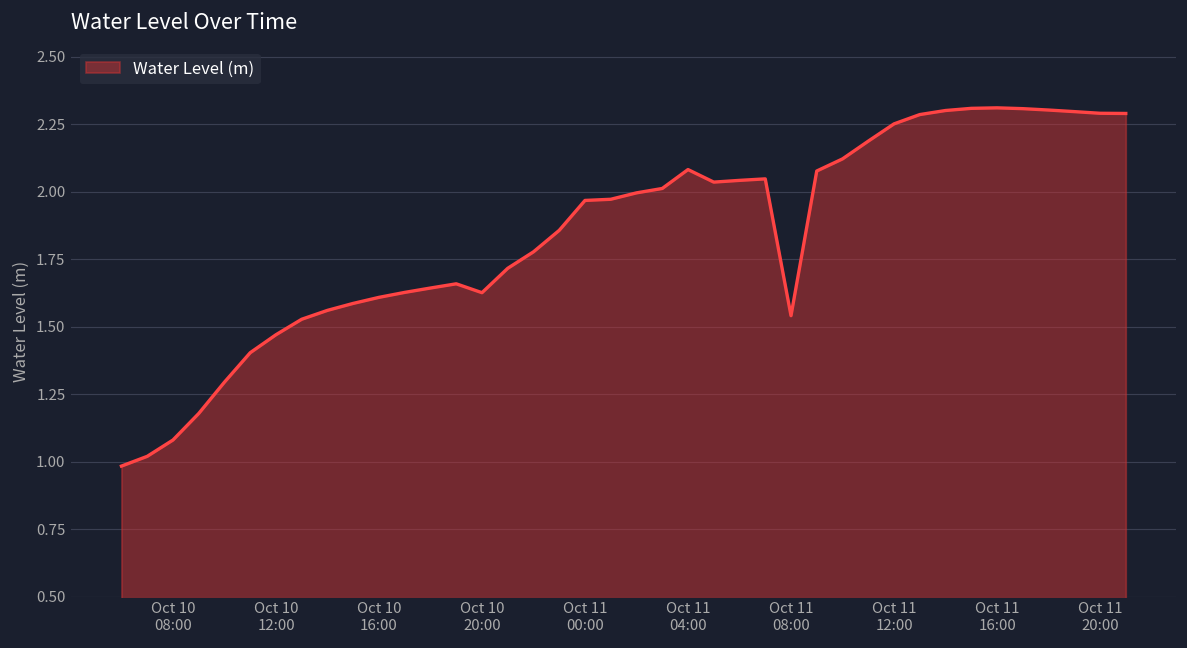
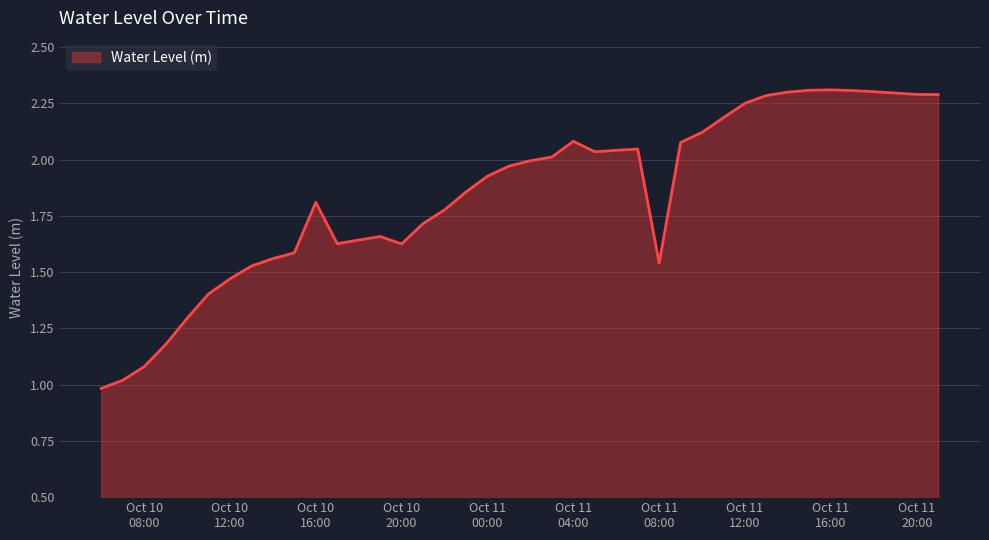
Oct 10 16:00: 1.61 -> 1.81
Oct 11 00:00: 1.97 -> 1.93
